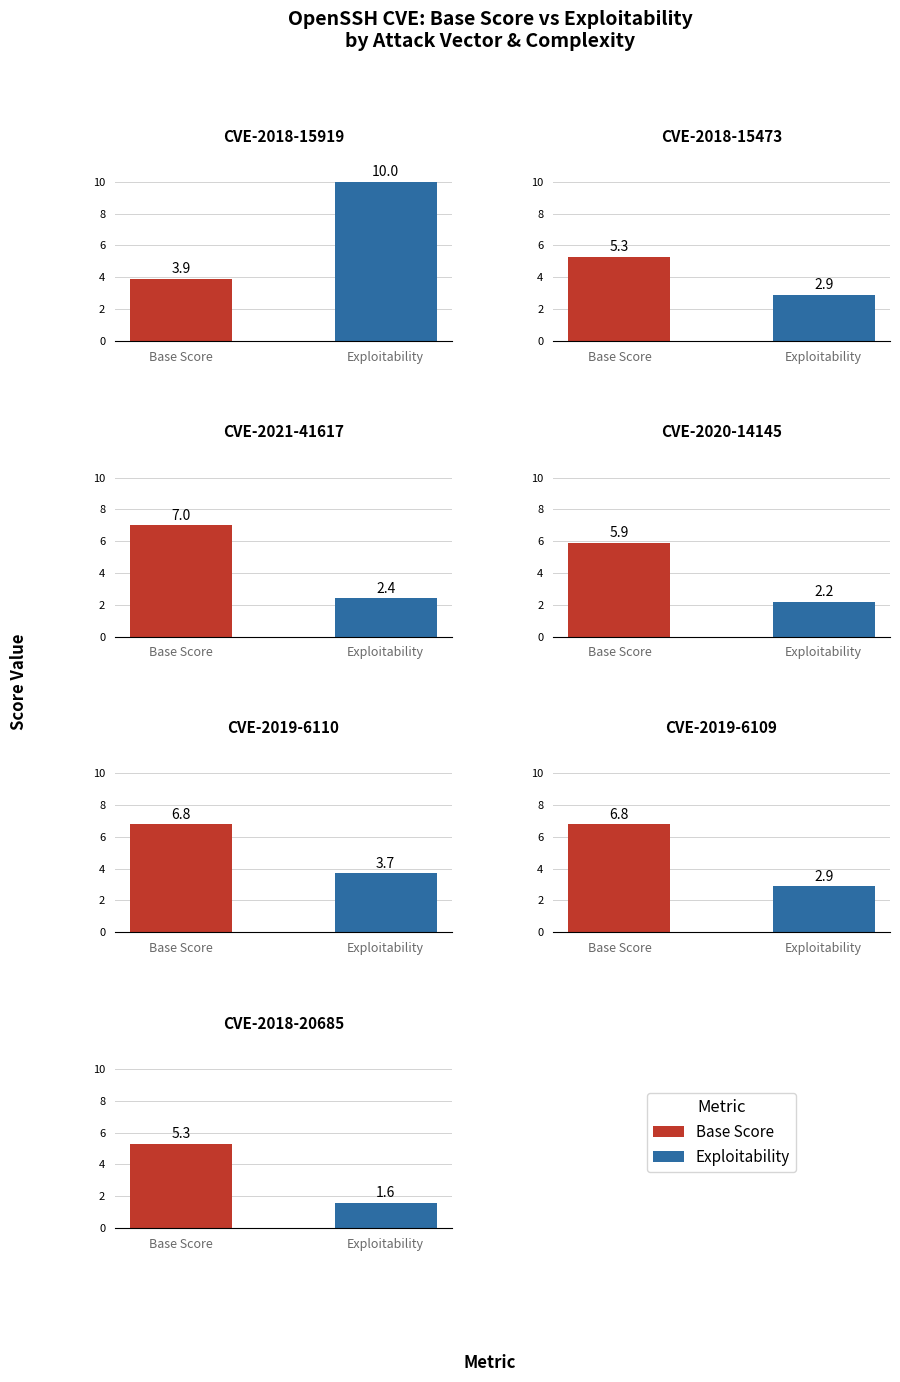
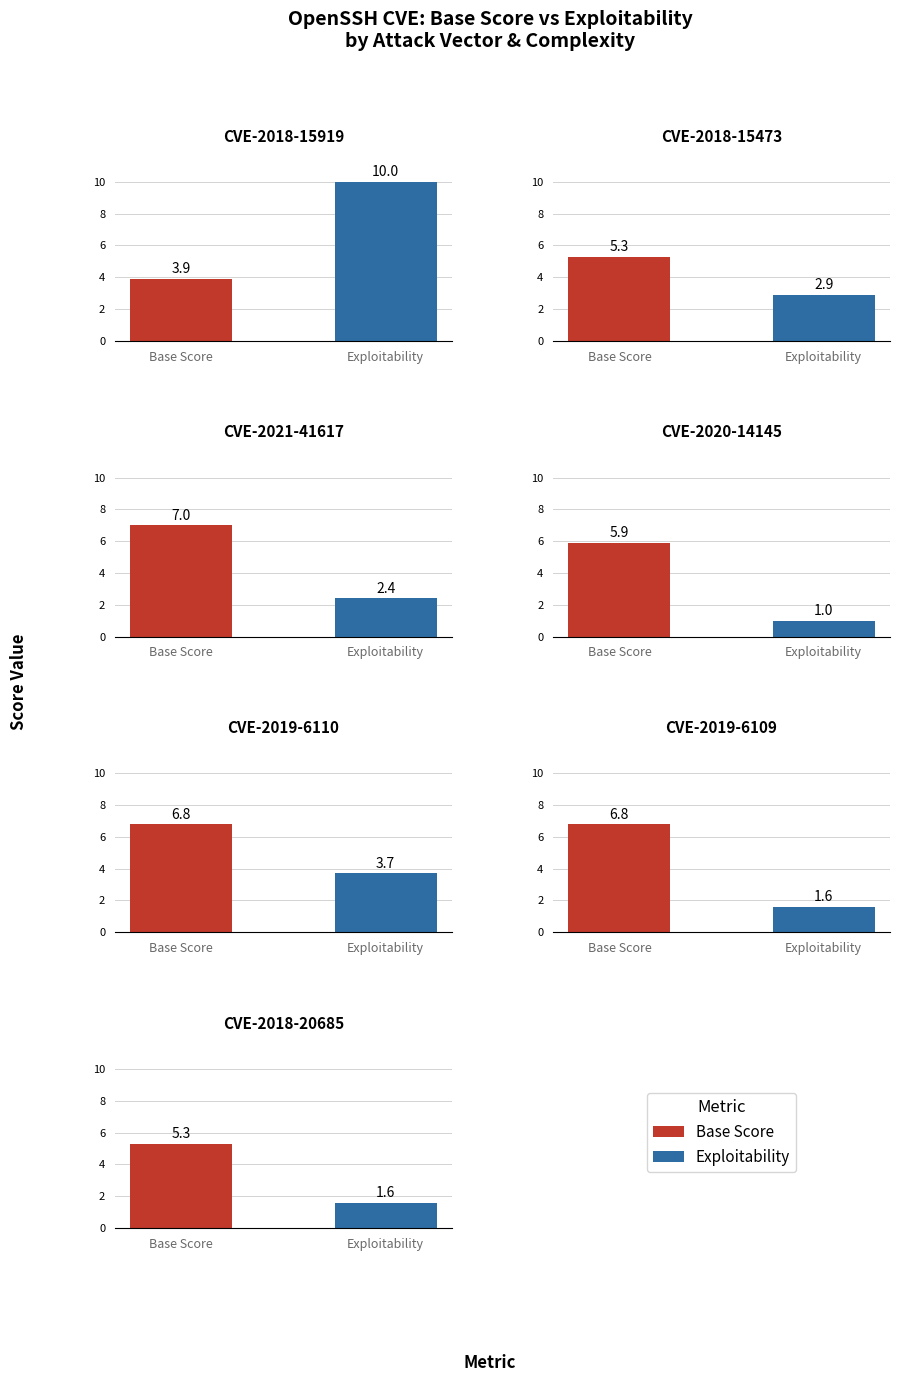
CVE-2020-14145, Exploitability: 2.2 -> 1.0
CVE-2019-6109, Exploitability: 2.9 -> 1.6
